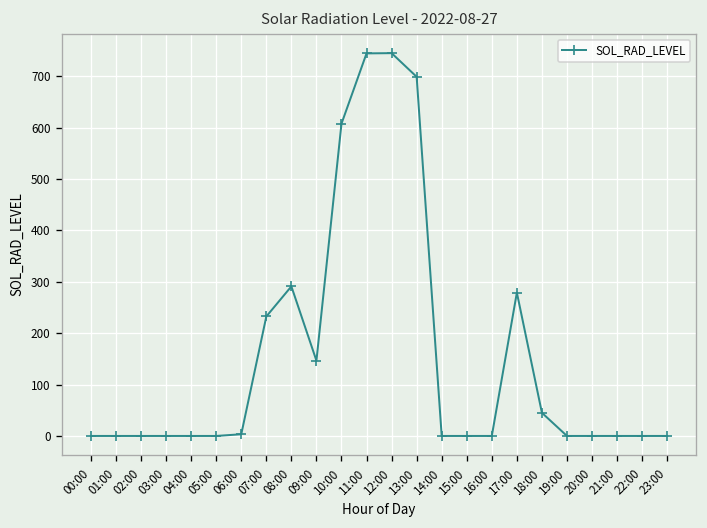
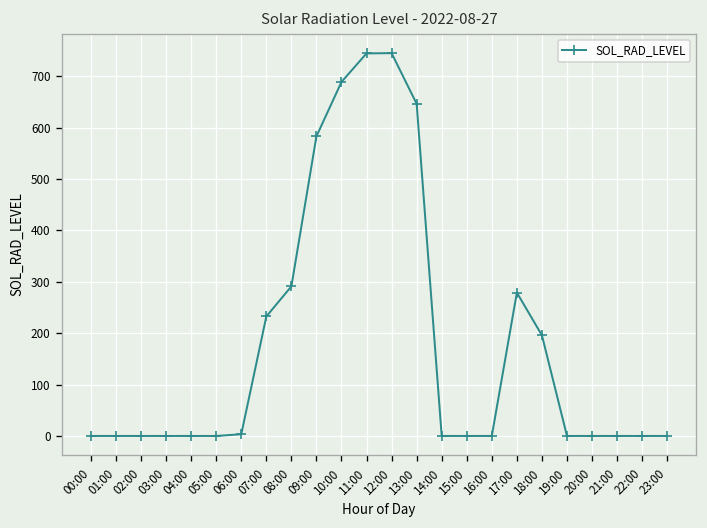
09:00: 150 -> 580
10:00: 610 -> 690
13:00: 700 -> 650
18:00: 50 -> 200
